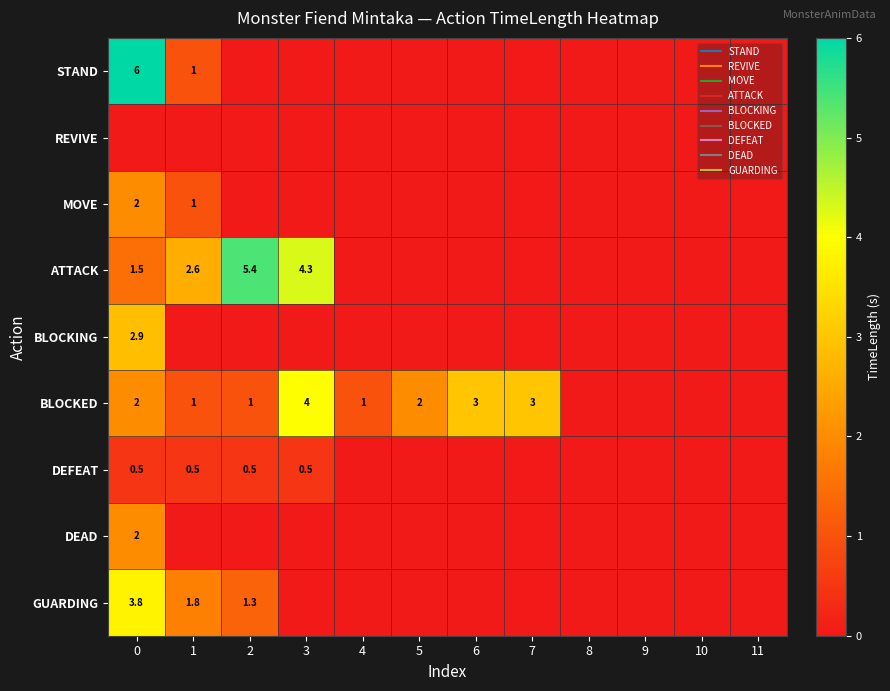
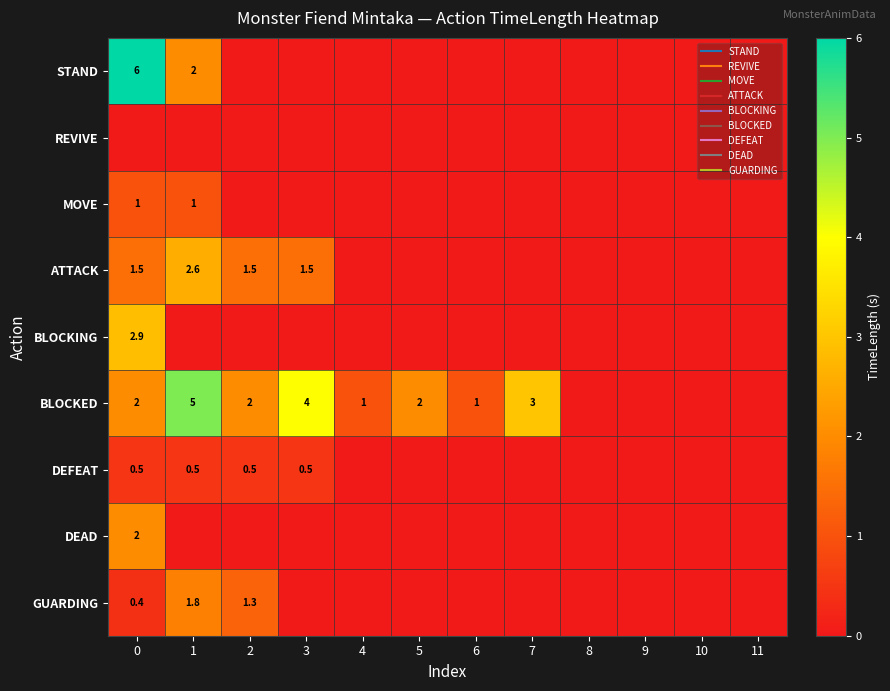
STAND, 1: 1 -> 2
MOVE, 0: 2 -> 1
ATTACK, 2: 5.4 -> 1.5
ATTACK, 3: 4.3 -> 1.5
BLOCKED, 1: 1 -> 5
BLOCKED, 2: 1 -> 2
BLOCKED, 6: 3 -> 1
GUARDING, 0: 3.8 -> 0.4
